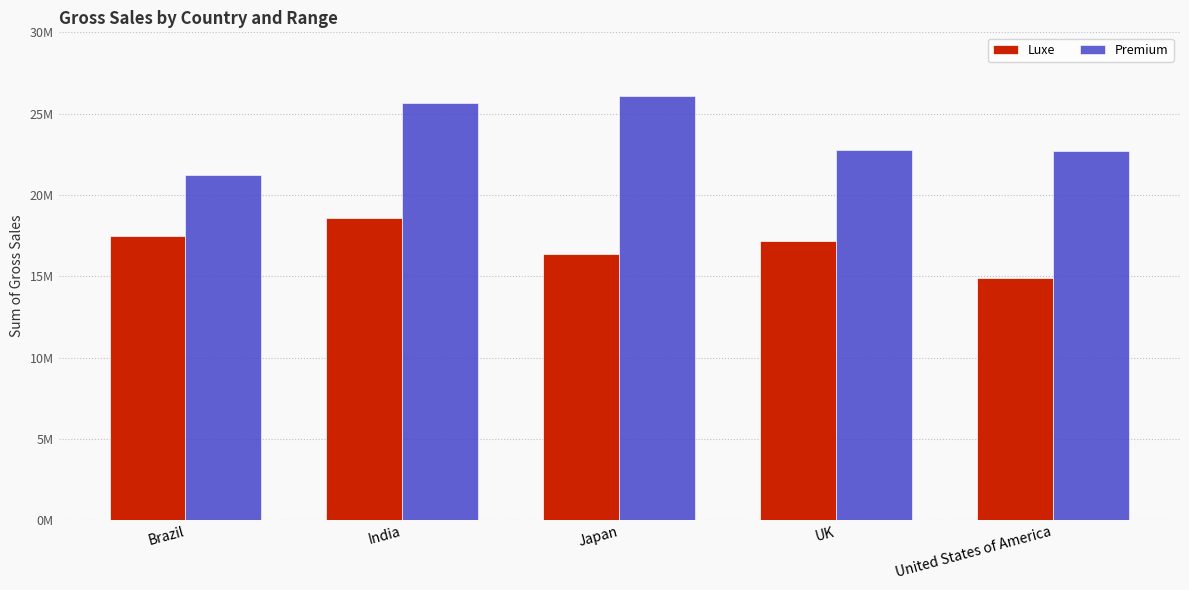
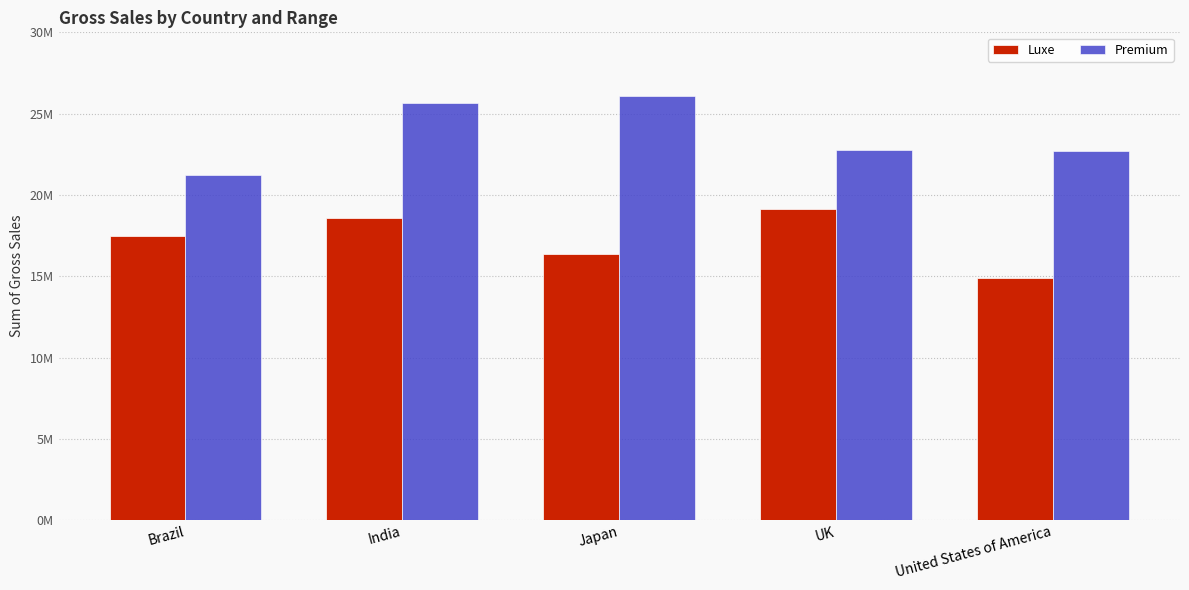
Luxe, UK: 17200000 -> 19200000
